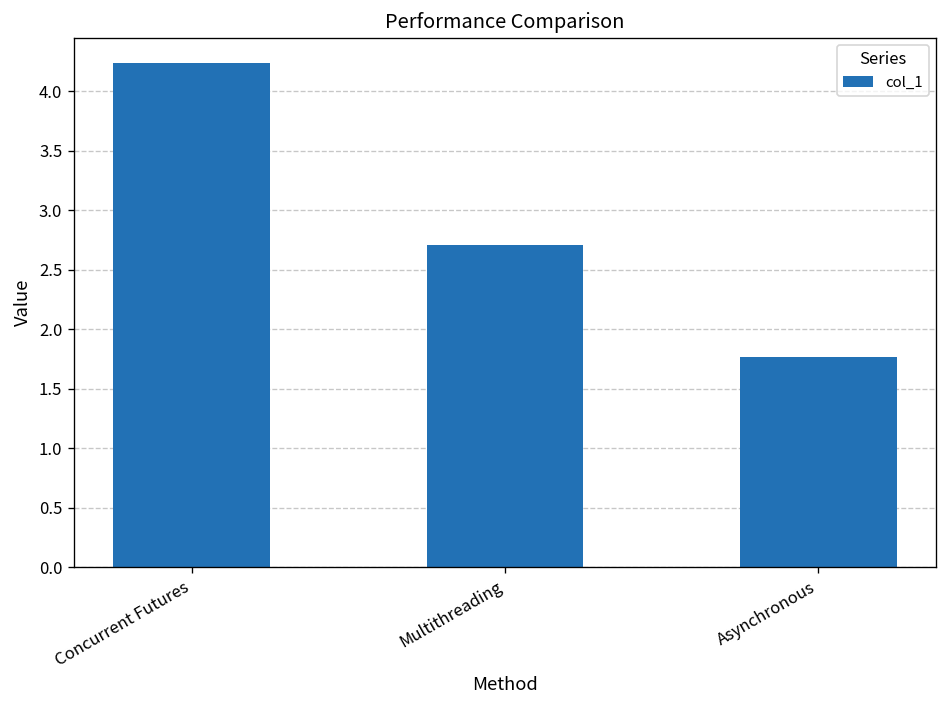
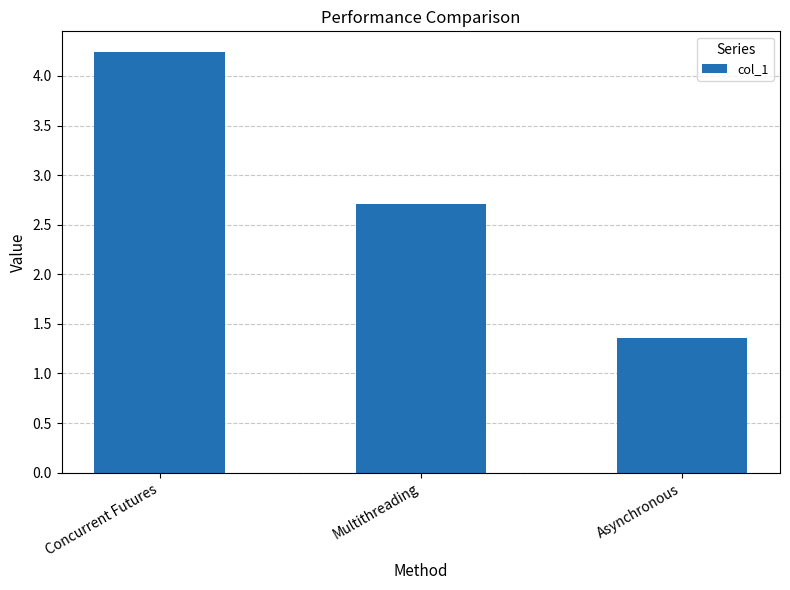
Asynchronous: 1.8 -> 1.4
